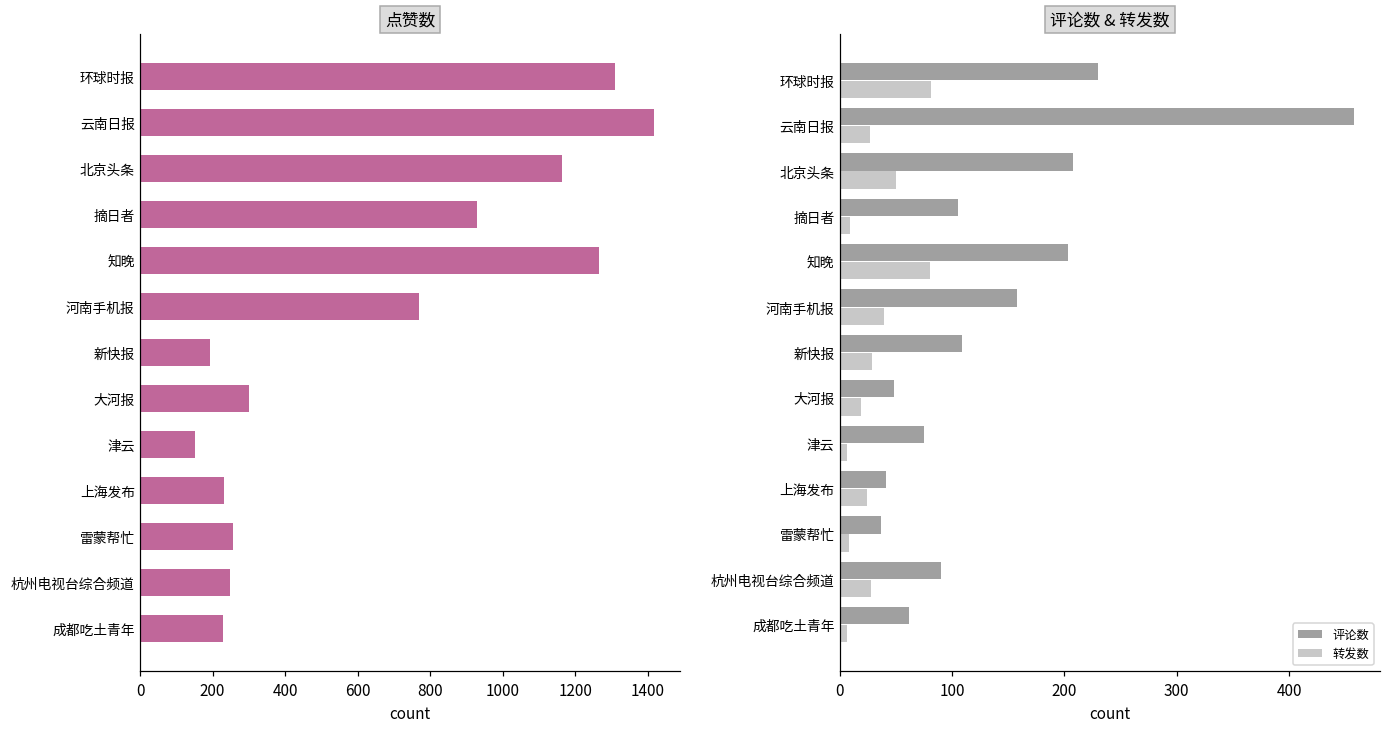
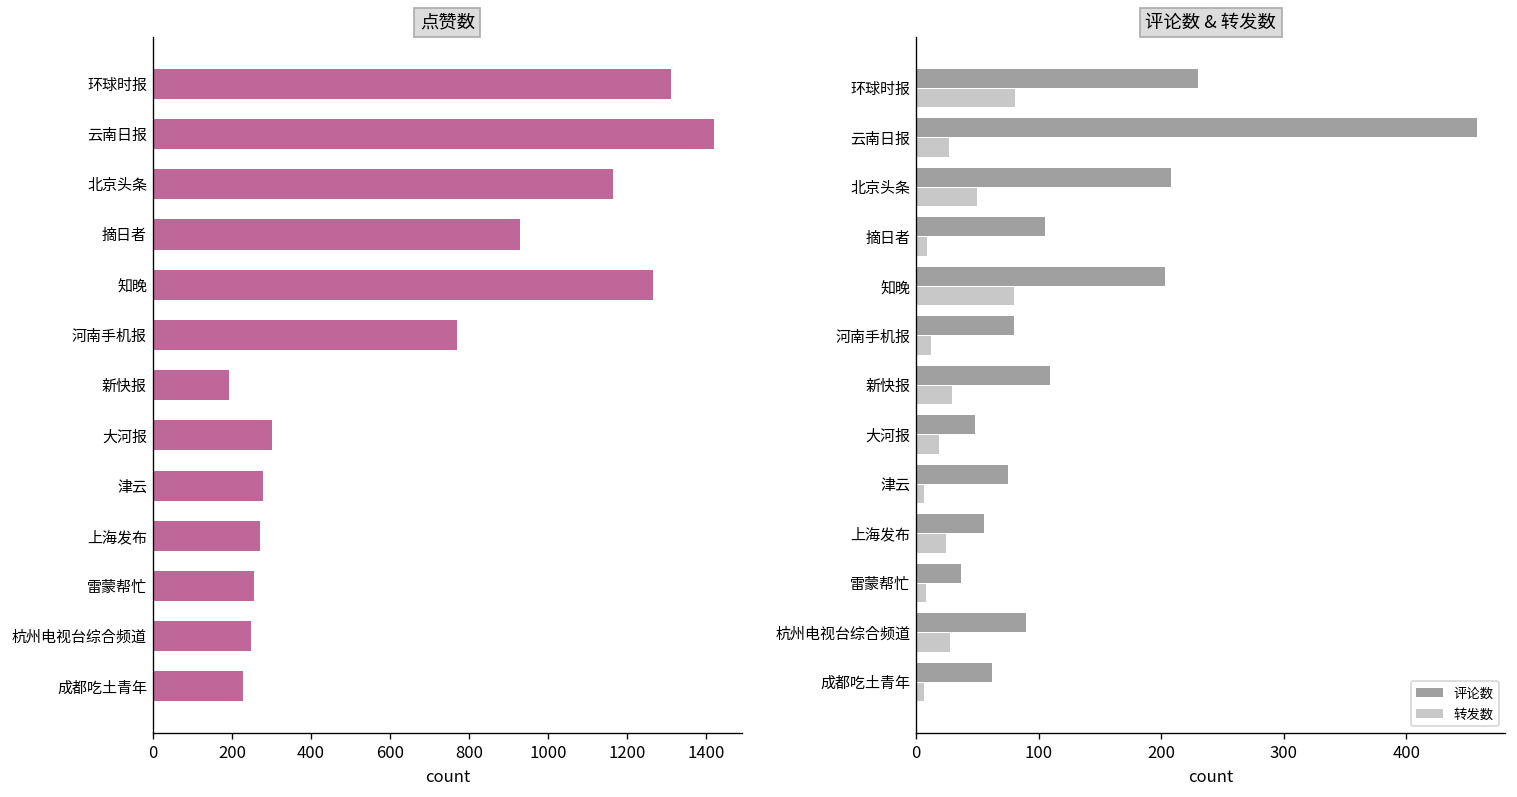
点赞数, 津云: 150 -> 280
点赞数, 上海发布: 230 -> 270
评论数 & 转发数, 评论数, 河南手机报: 158 -> 80
评论数 & 转发数, 转发数, 河南手机报: 39 -> 12
评论数 & 转发数, 评论数, 上海发布: 41 -> 55
